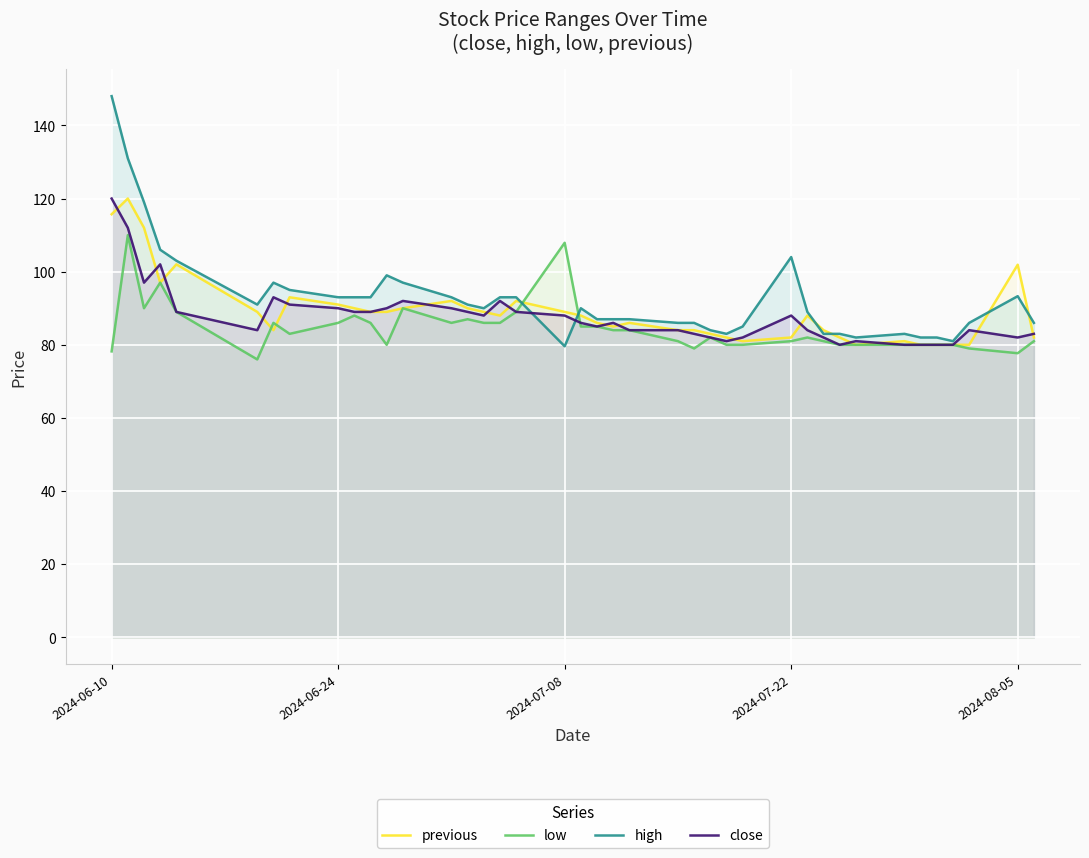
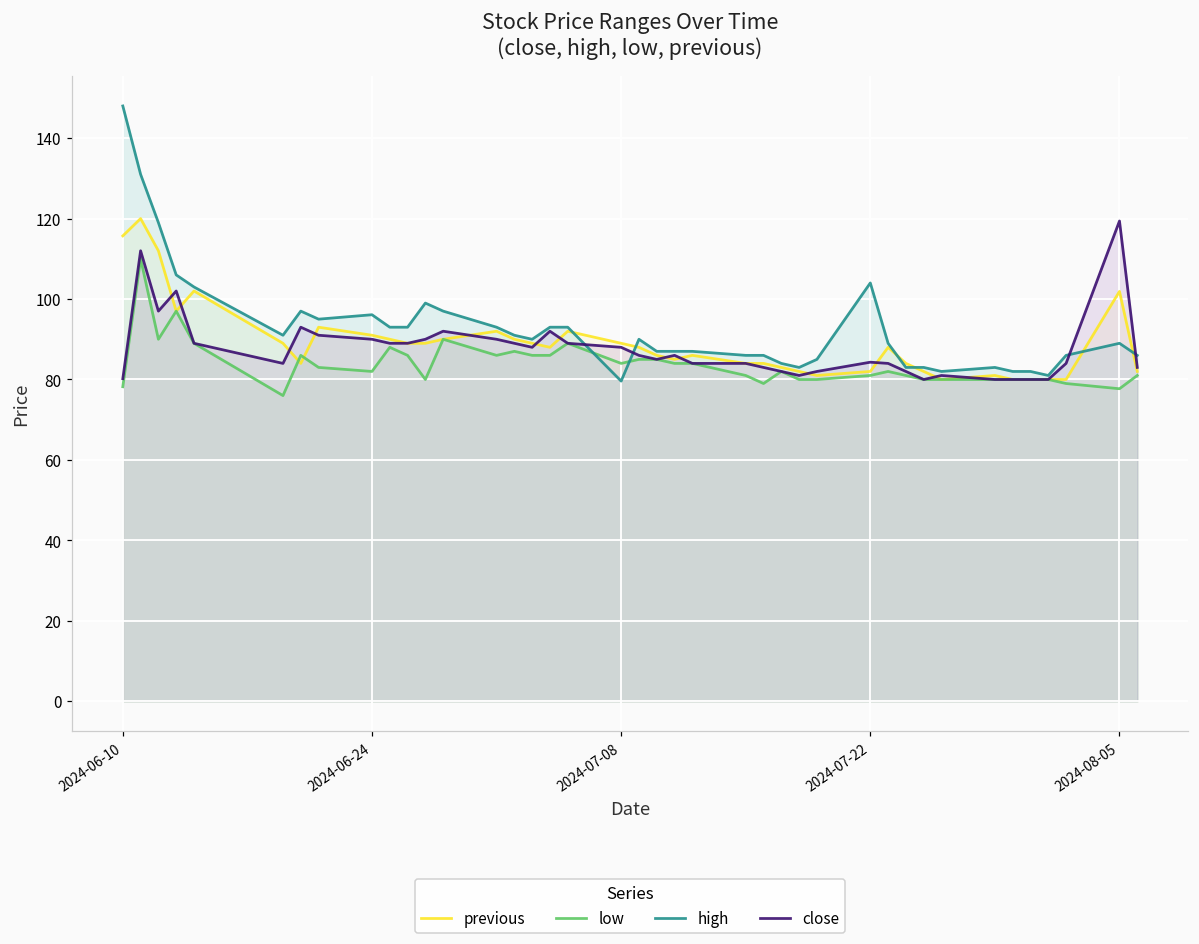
close, 2024-06-10: 120 -> 80
low, 2024-06-24: 86 -> 82
high, 2024-06-24: 93 -> 96
low, 2024-07-08: 108 -> 84
close, 2024-07-22: 88 -> 84
high, 2024-08-05: 93 -> 89
close, 2024-08-05: 82 -> 119
